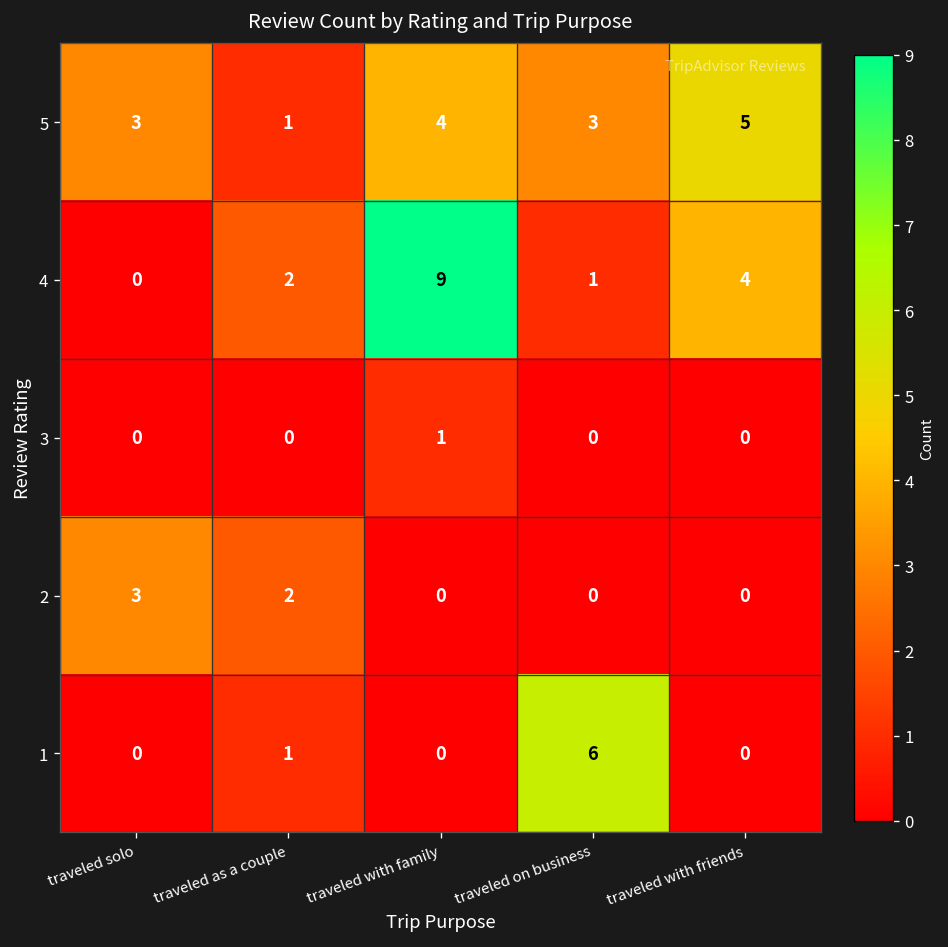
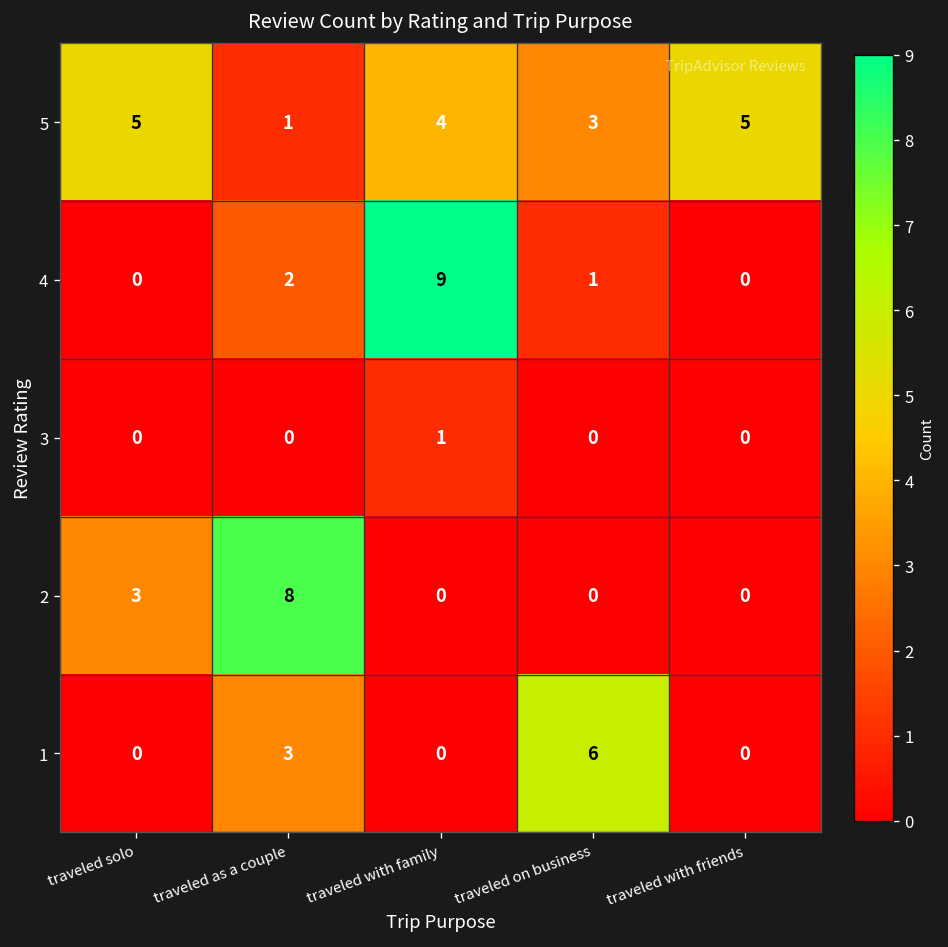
5, traveled solo: 3 -> 5
4, traveled with friends: 4 -> 0
2, traveled as a couple: 2 -> 8
1, traveled as a couple: 1 -> 3
